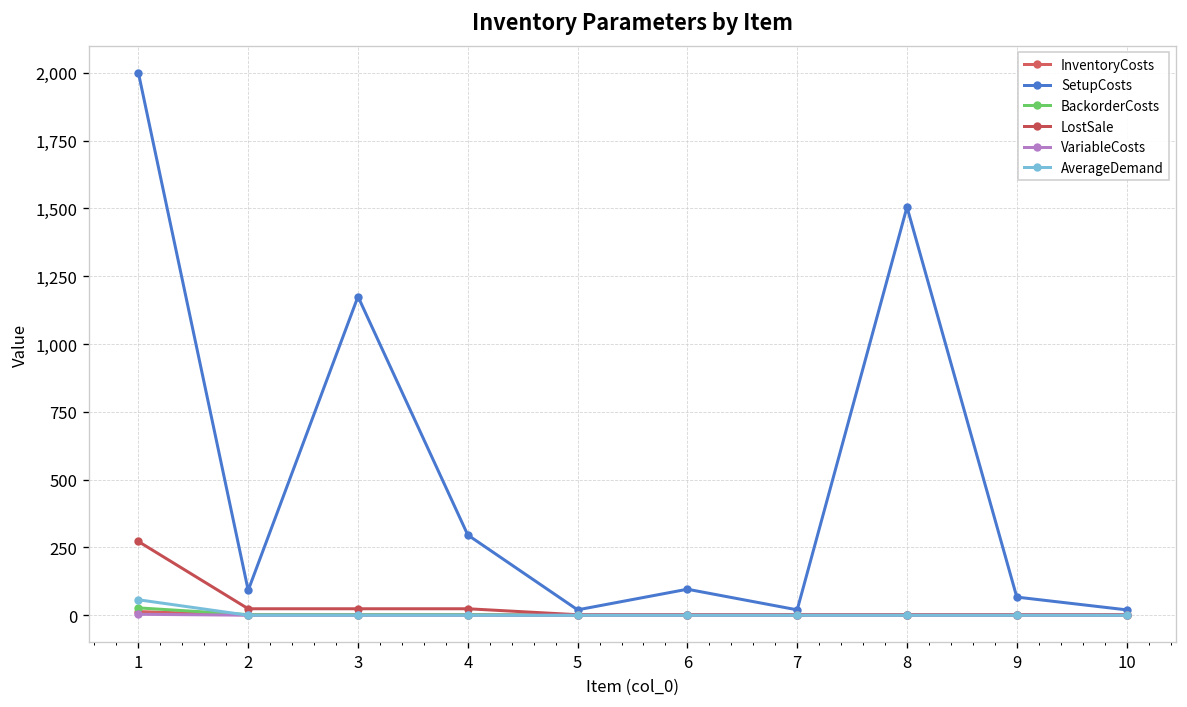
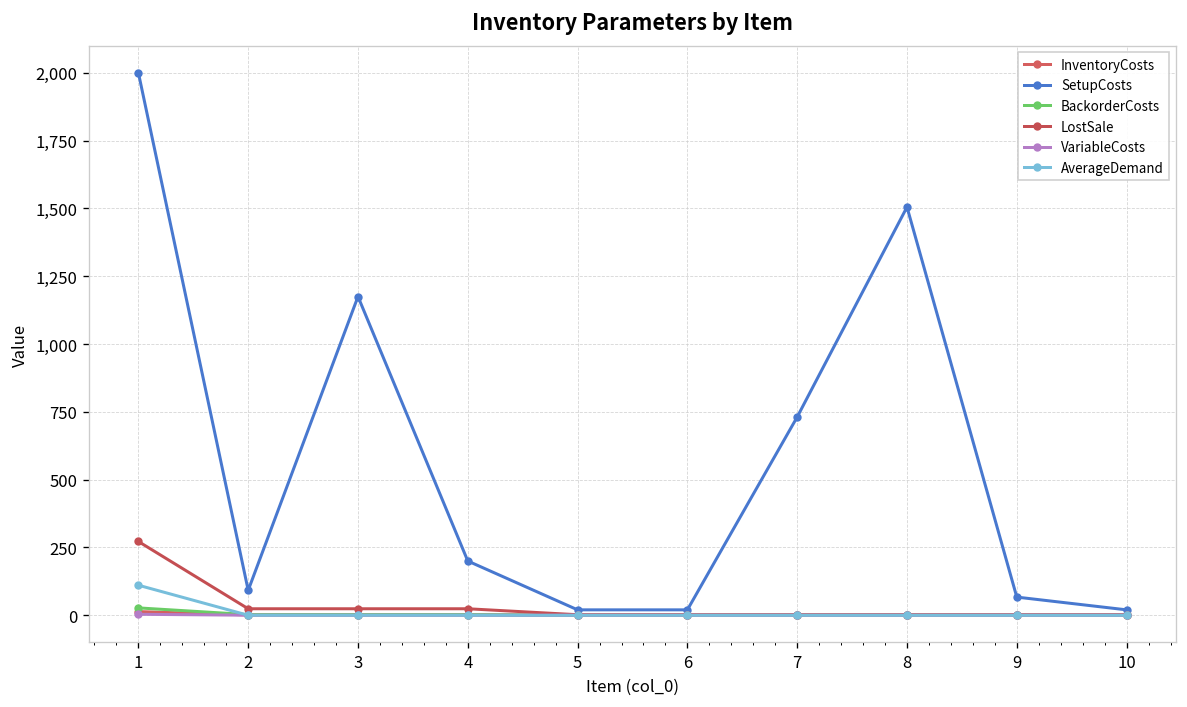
AverageDemand, 1: 60 -> 110
SetupCosts, 4: 300 -> 200
SetupCosts, 6: 100 -> 20
SetupCosts, 7: 20 -> 730
